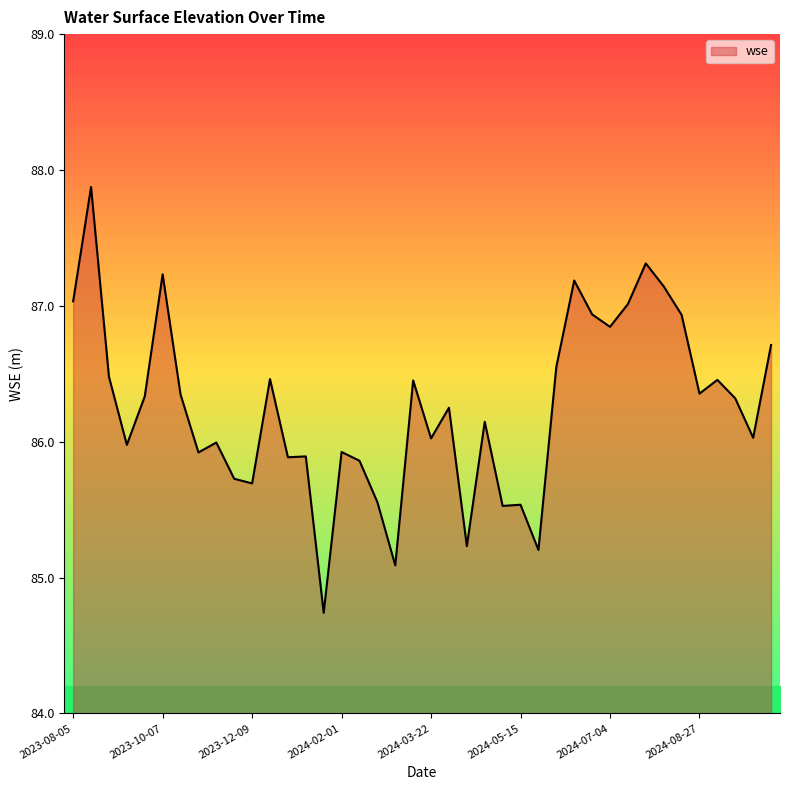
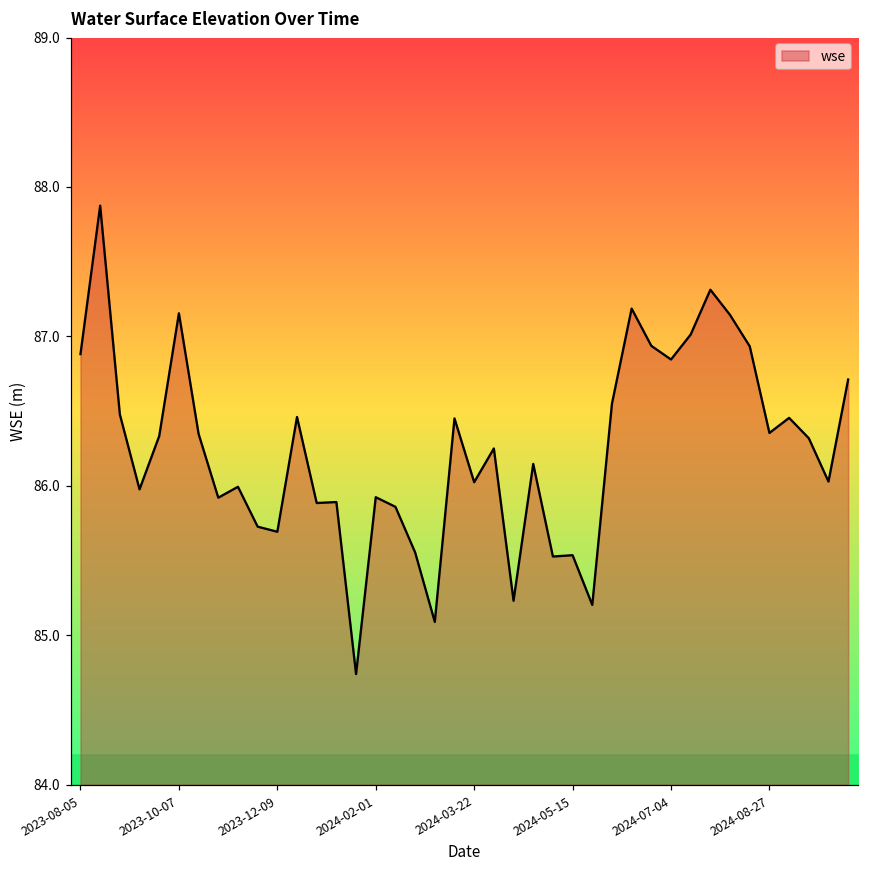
wse, 2023-08-05: 87.03 -> 86.88
wse, 2023-10-07: 87.23 -> 87.15
